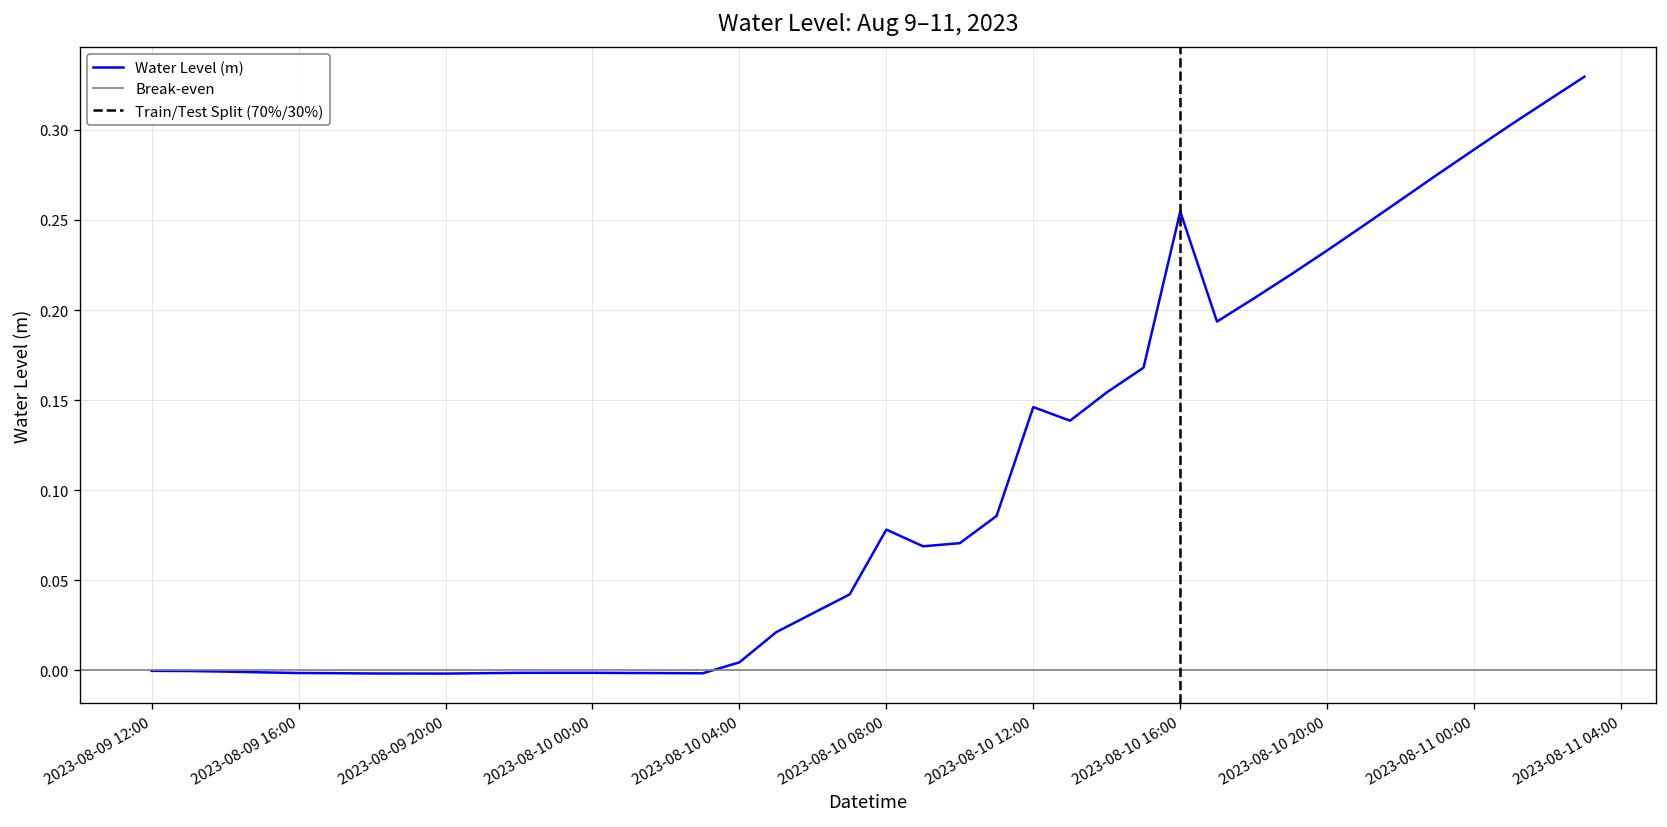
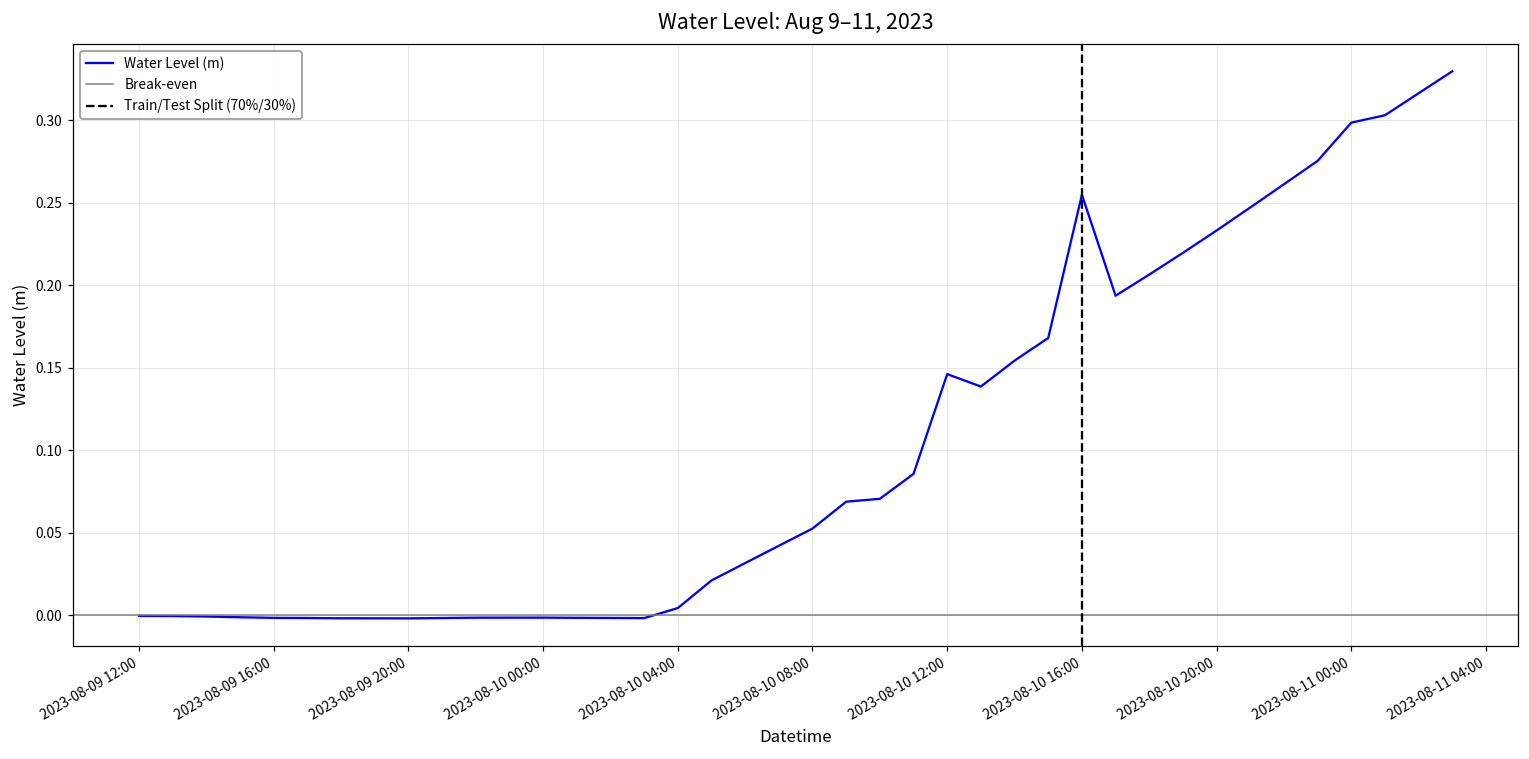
2023-08-10 08:00: 0.078 -> 0.053
2023-08-11 00:00: 0.289 -> 0.298
